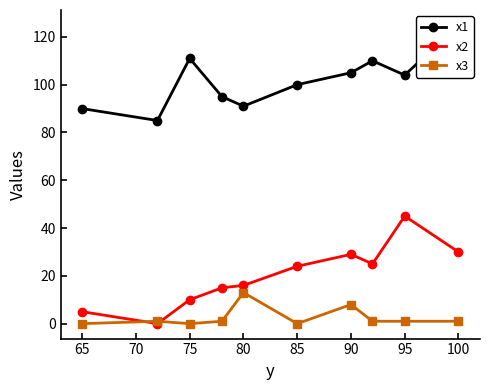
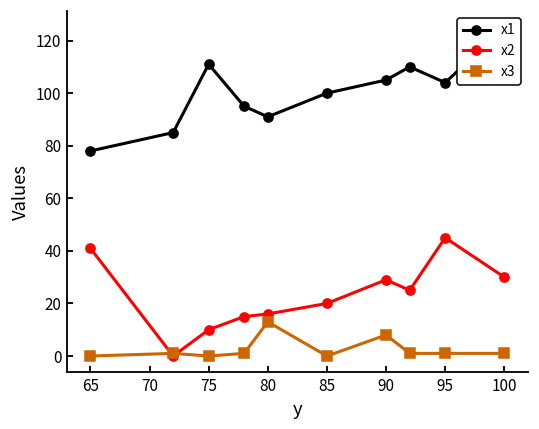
x1, 65: 90 -> 78
x2, 65: 5 -> 41
x2, 85: 24 -> 20
